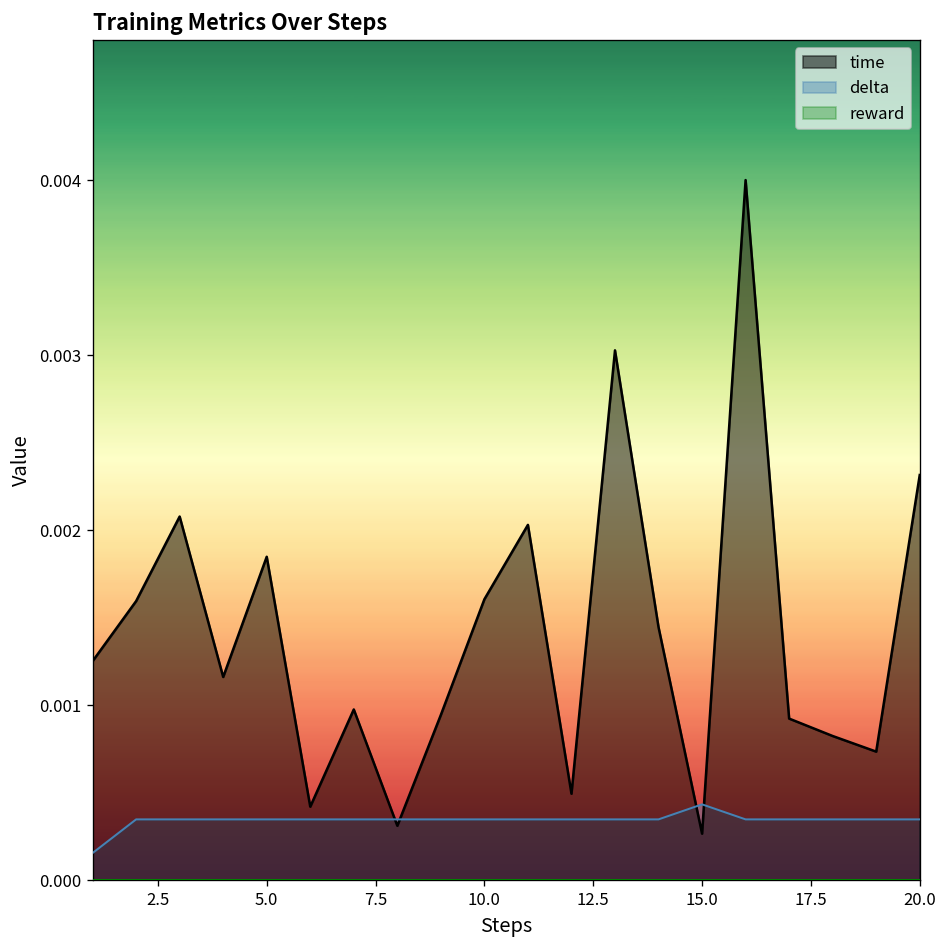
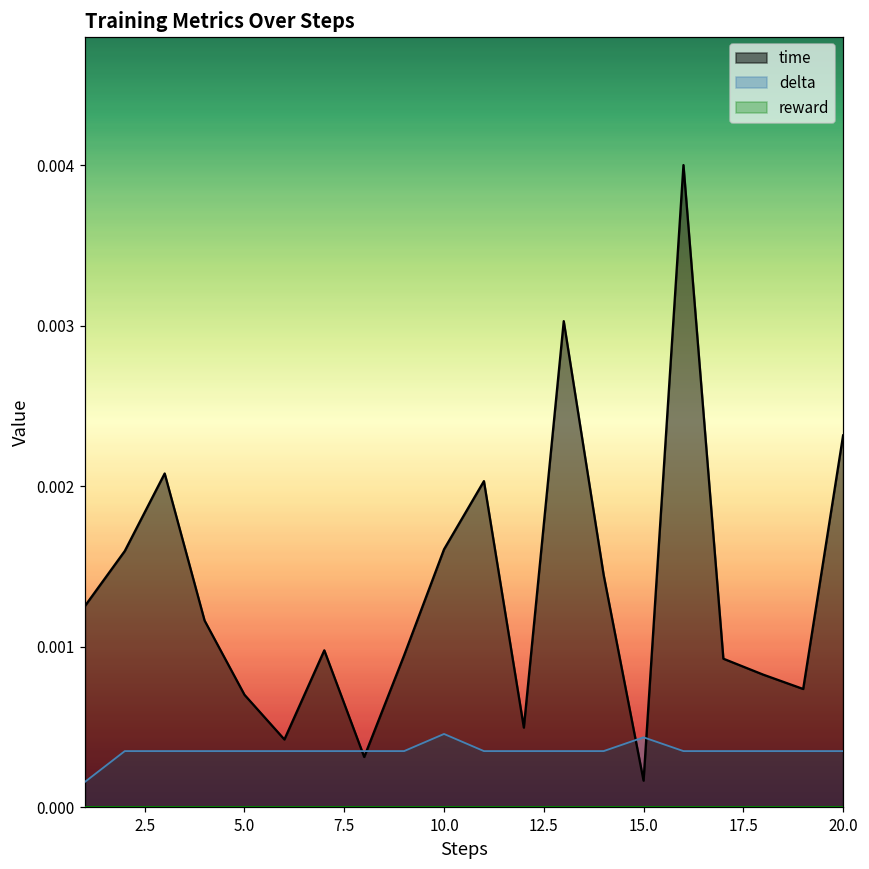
time, 5.0: 0.00185 -> 0.00070
delta, 10.0: 0.00035 -> 0.00046
time, 15.0: 0.00027 -> 0.00016
